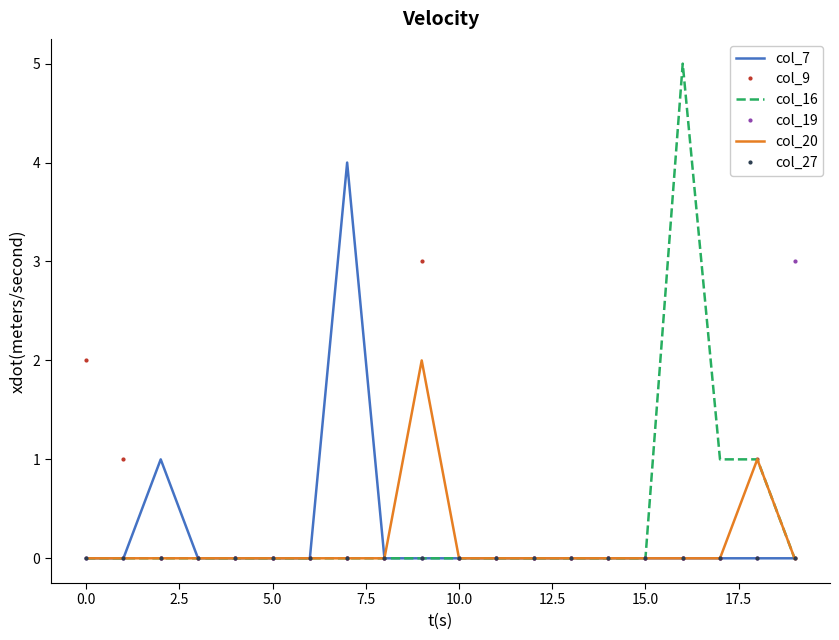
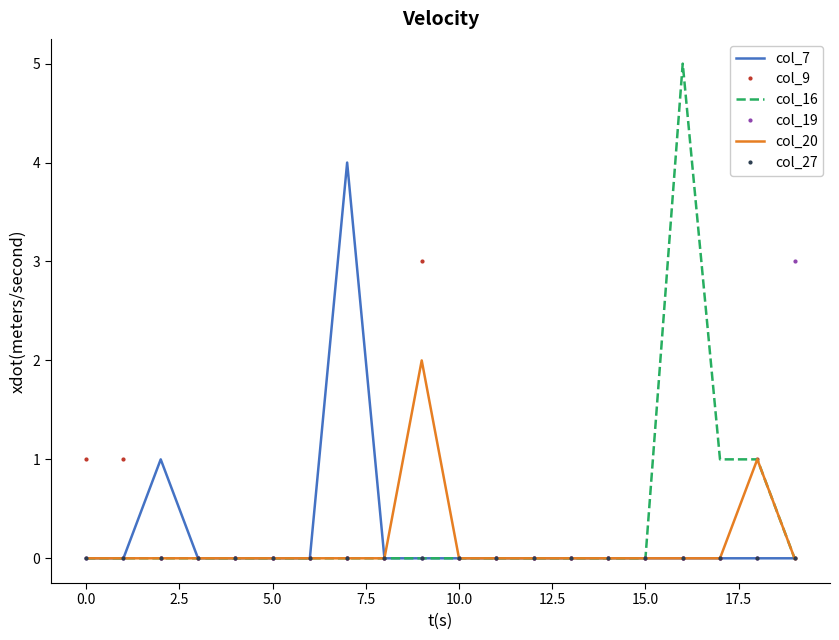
col_9, 0.0: 2 -> 1
